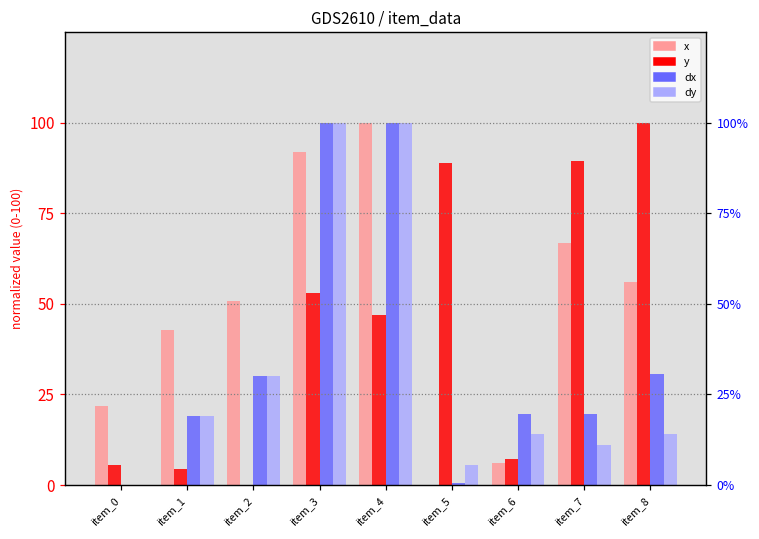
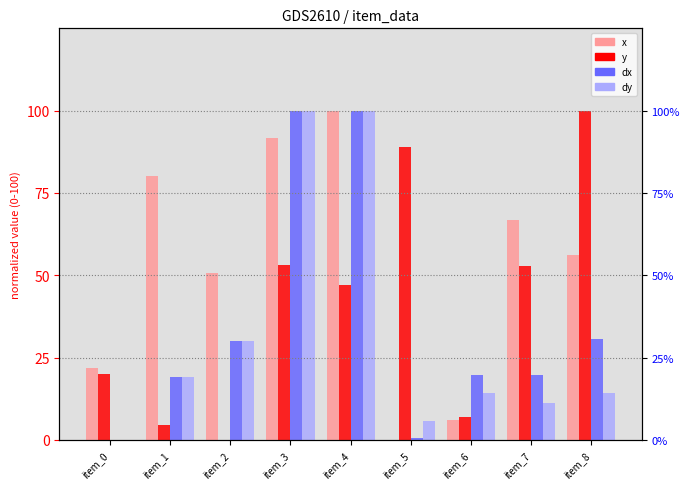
y, item_0: 6 -> 20
x, item_1: 43 -> 80
y, item_7: 89 -> 53
